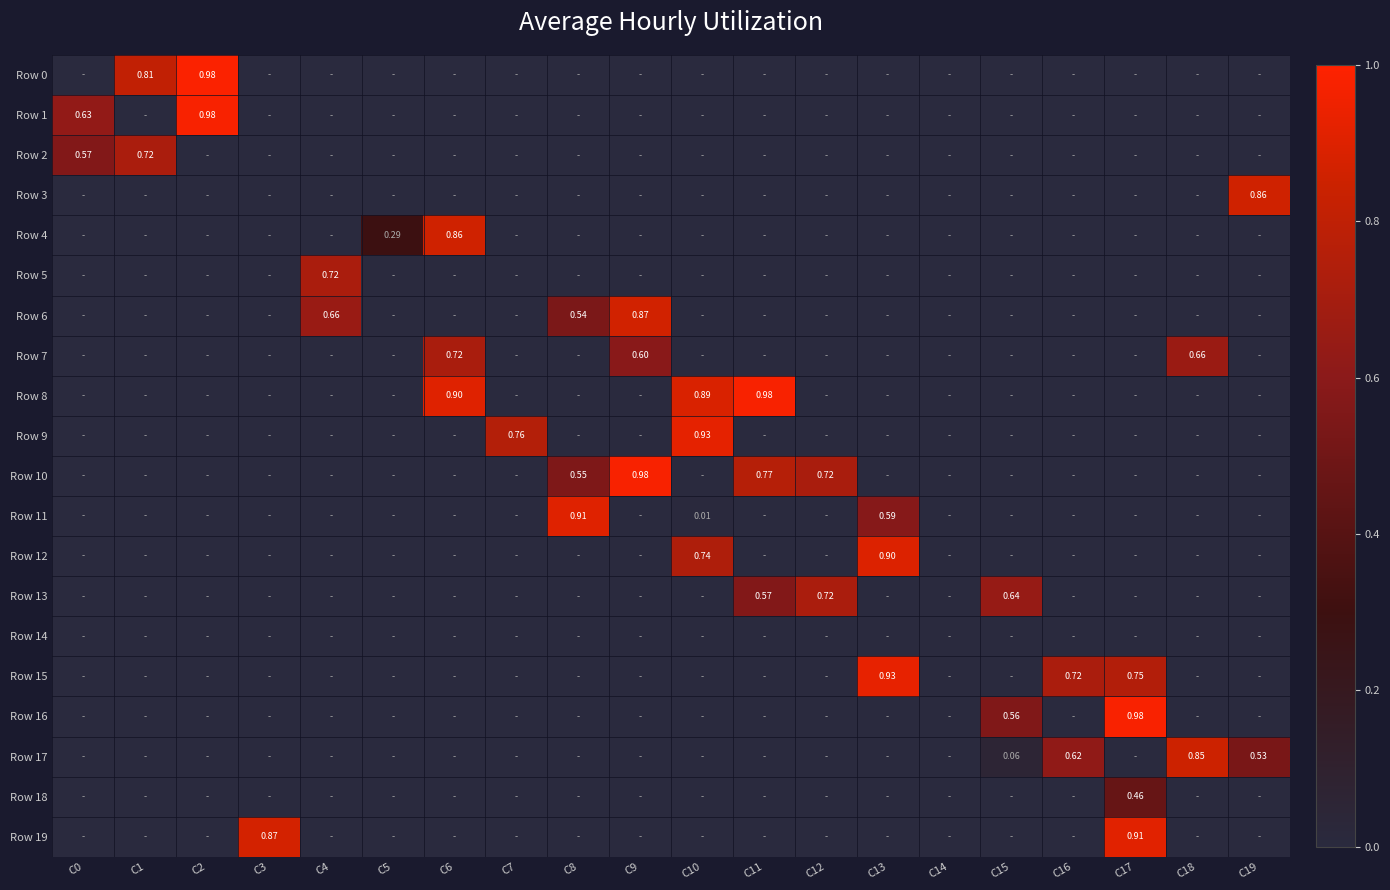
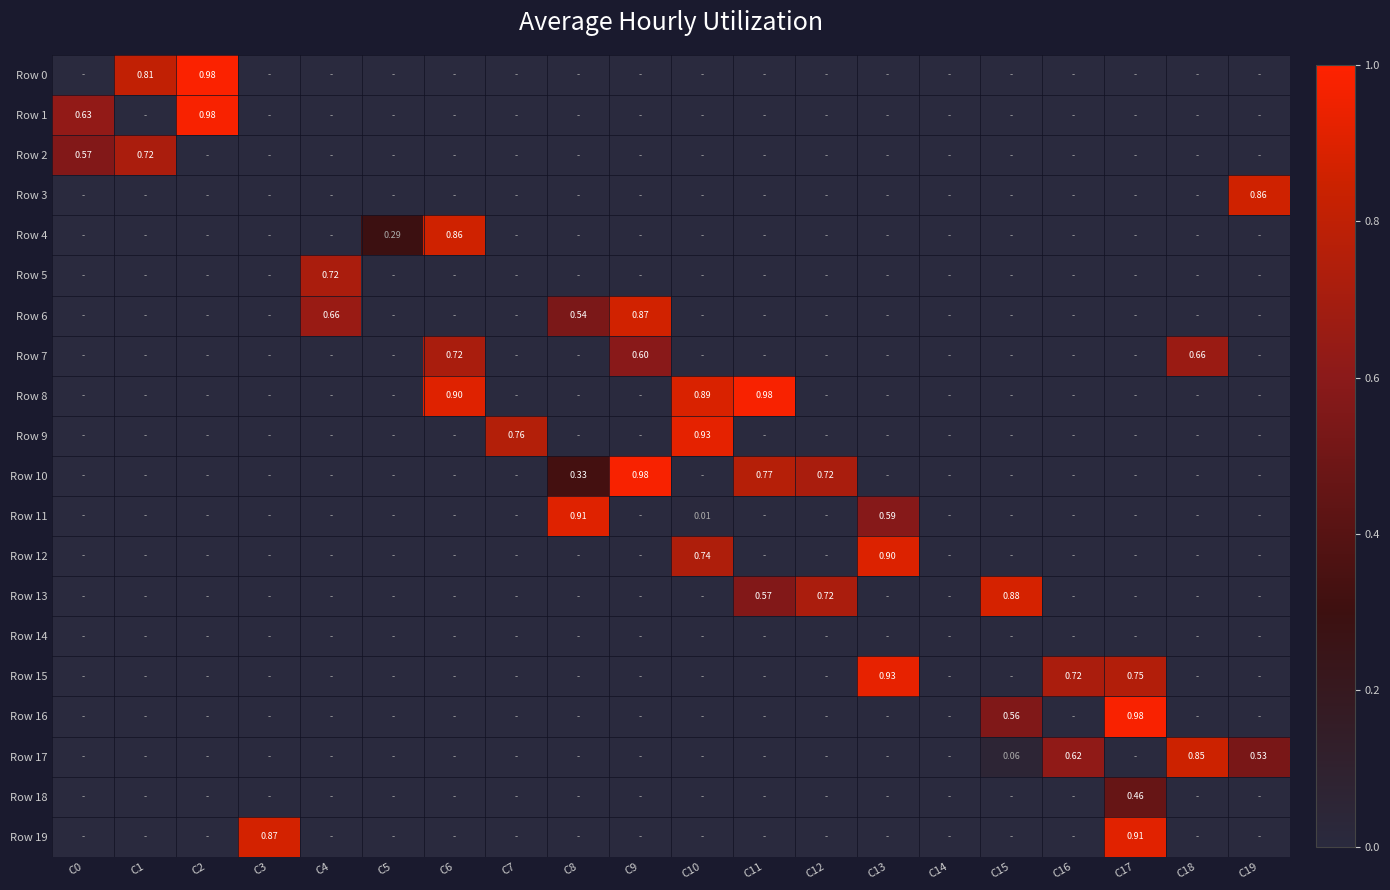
Row 10, C8: 0.55 -> 0.33
Row 13, C15: 0.64 -> 0.88
